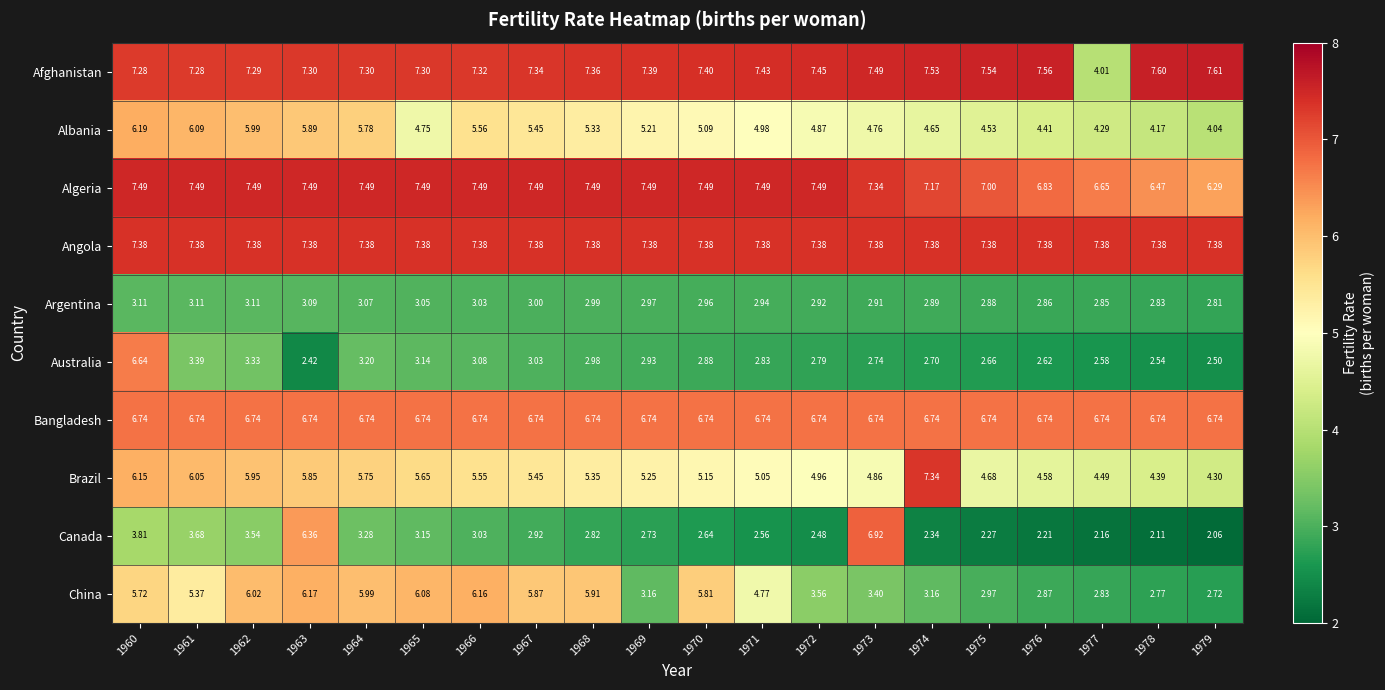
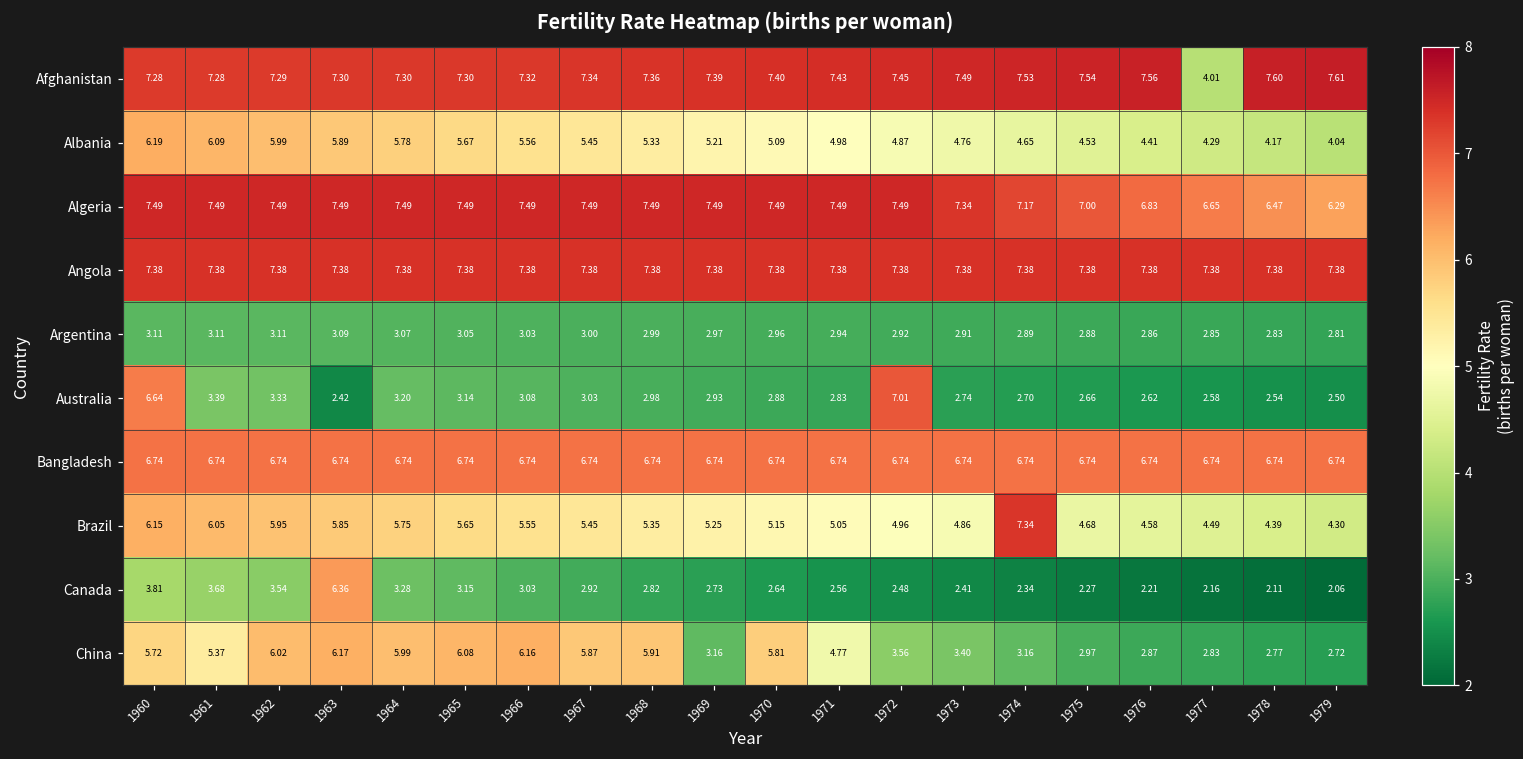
Albania, 1965: 4.75 -> 5.67
Australia, 1972: 2.79 -> 7.01
Canada, 1973: 6.92 -> 2.41
